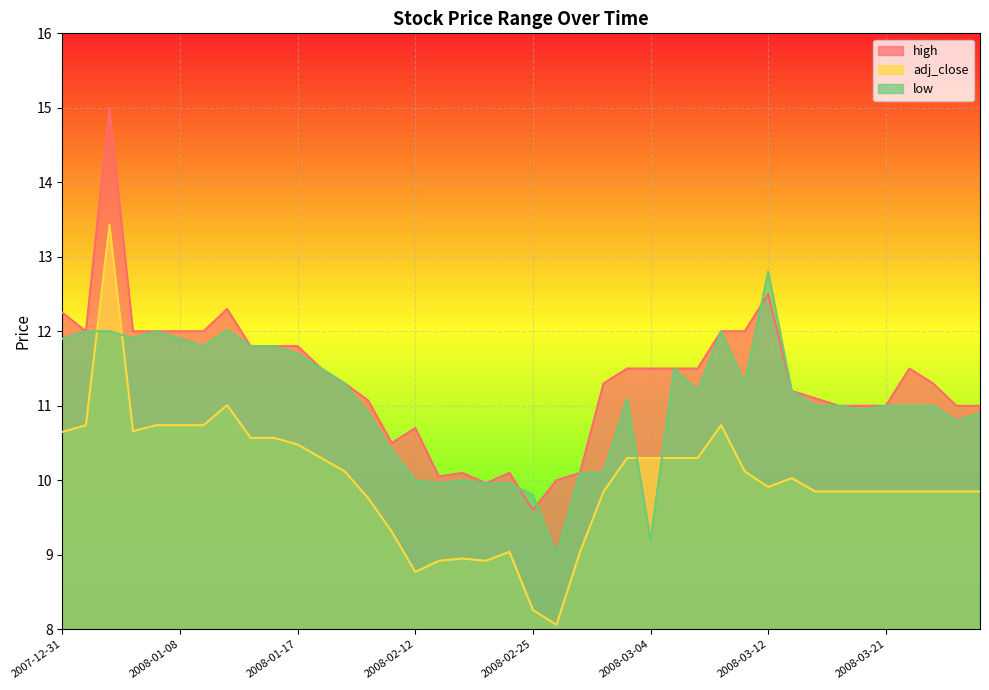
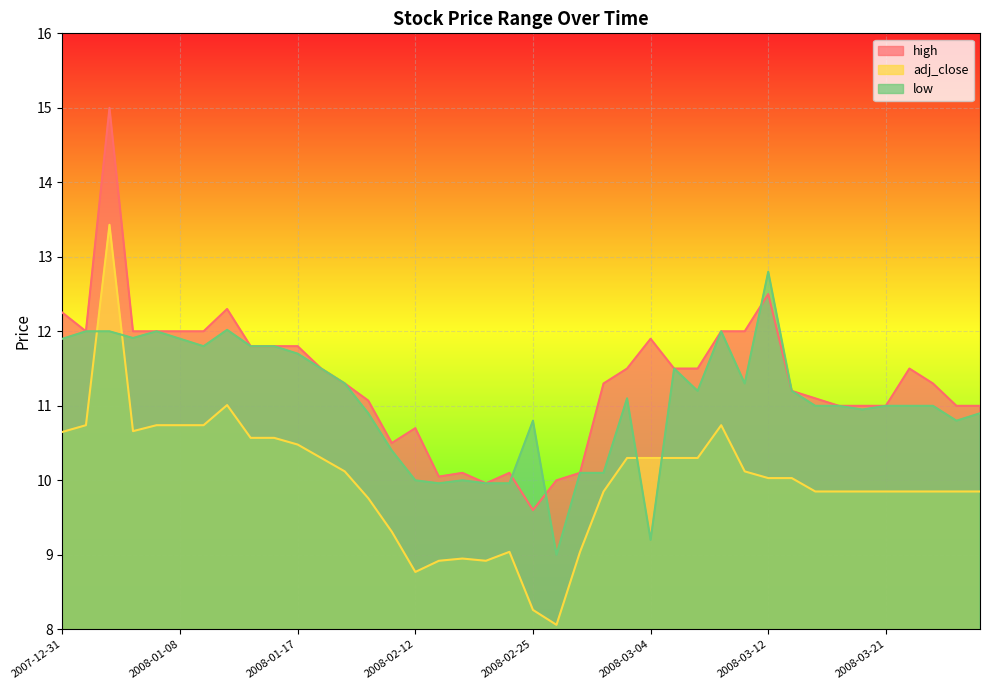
low, 2008-02-25: 9.8 -> 10.8
high, 2008-03-04: 11.5 -> 11.9
adj_close, 2008-03-12: 9.9 -> 10.0
